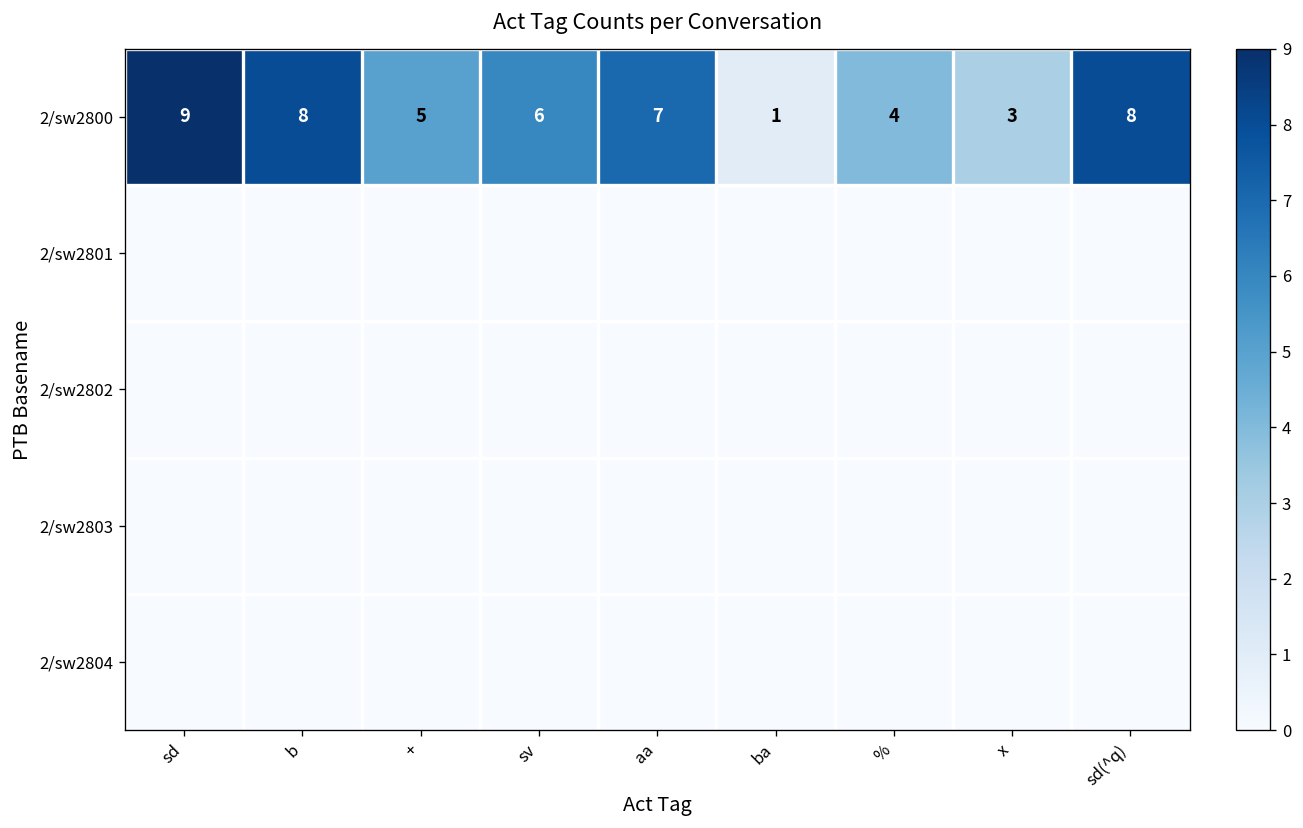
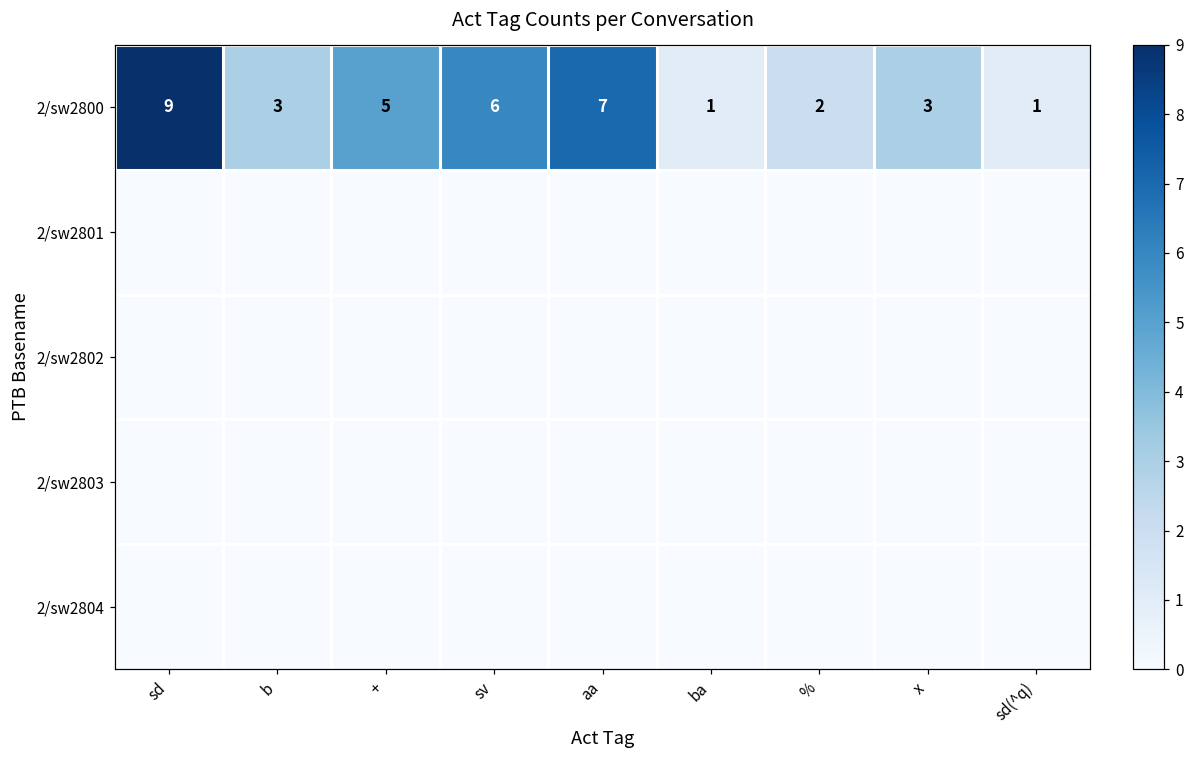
2/sw2800, b: 8 -> 3
2/sw2800, %: 4 -> 2
2/sw2800, sd(^q): 8 -> 1
